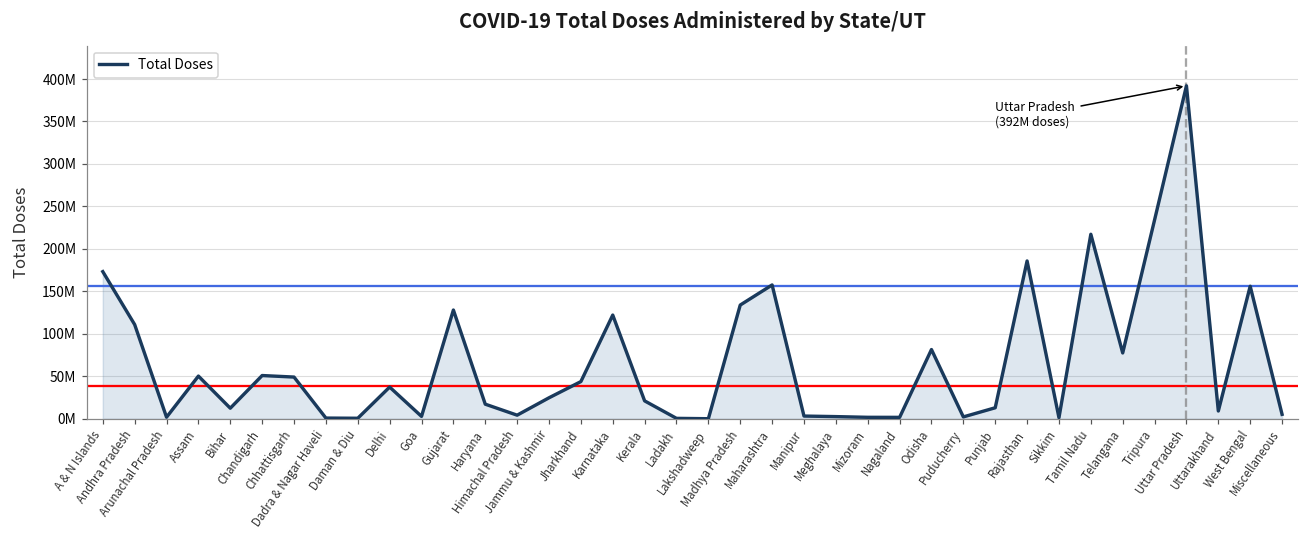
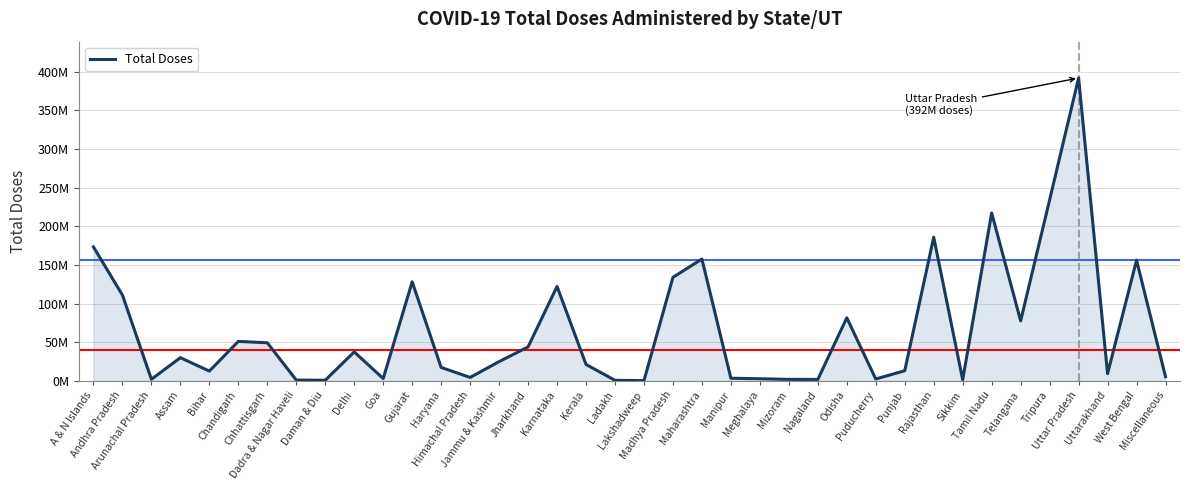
Assam: 50000000 -> 30000000
